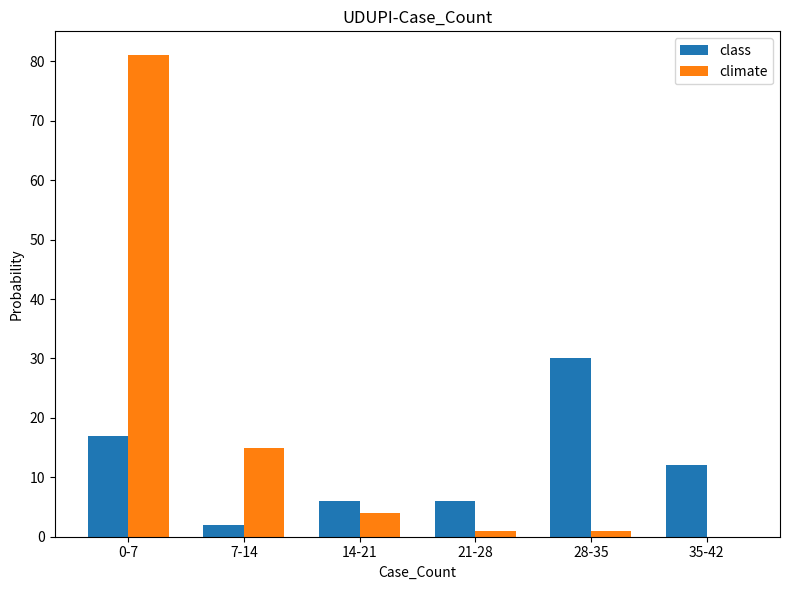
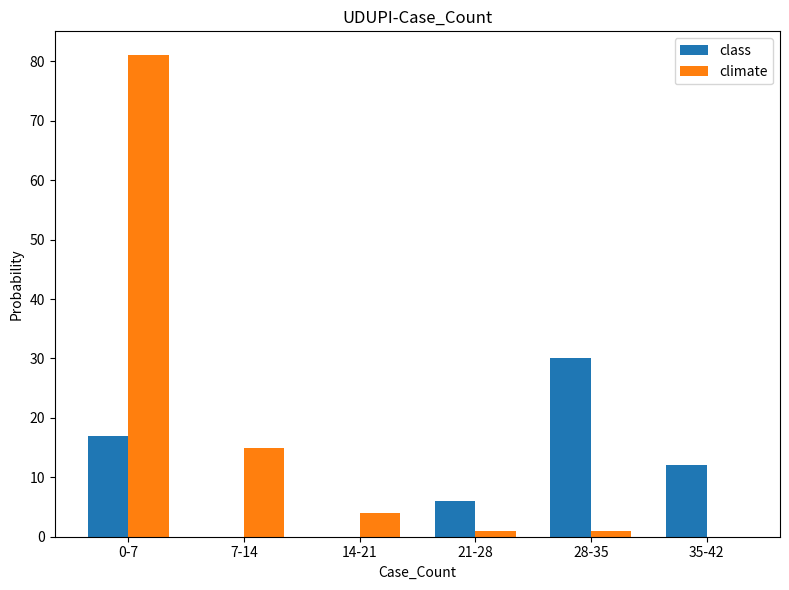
class, 7-14: 2 -> 0
class, 14-21: 6 -> 0
